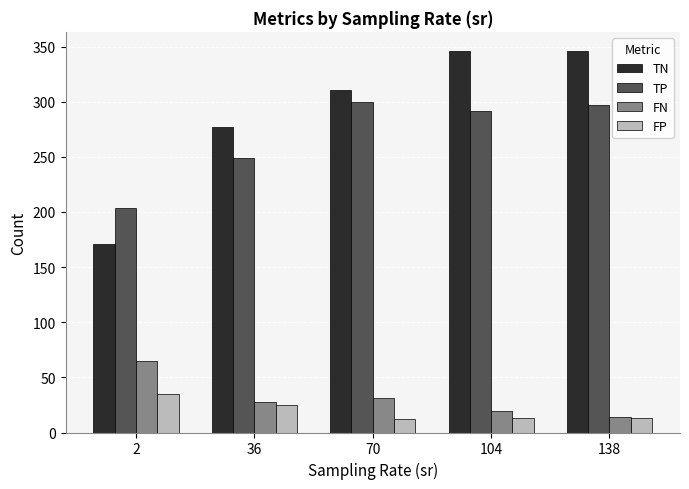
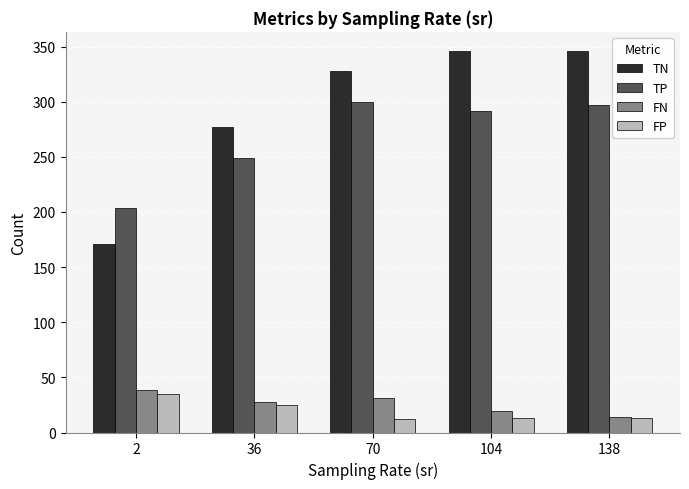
FN, 2: 65 -> 39
TN, 70: 311 -> 328
